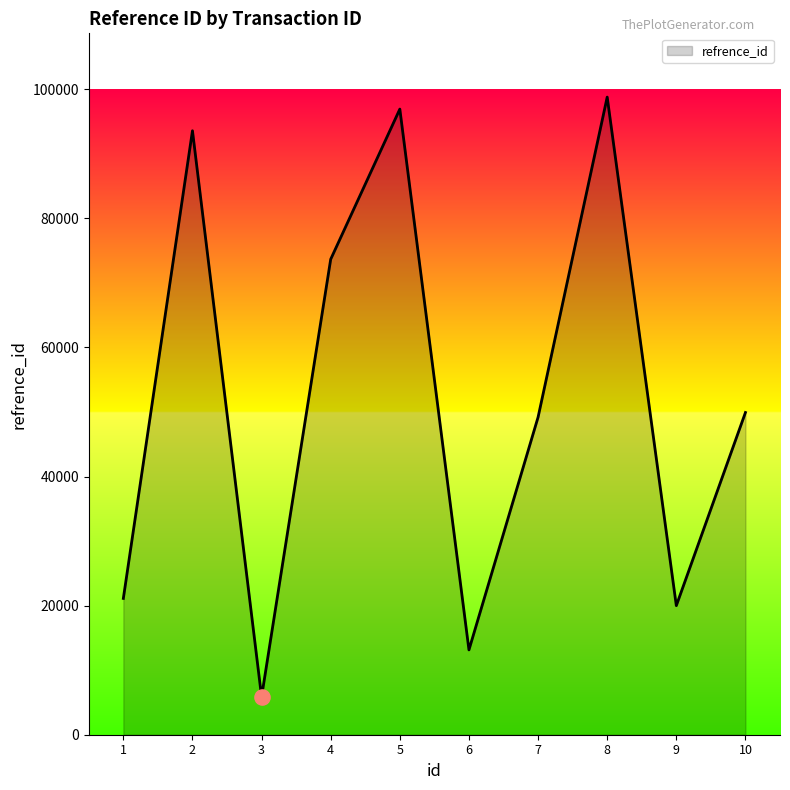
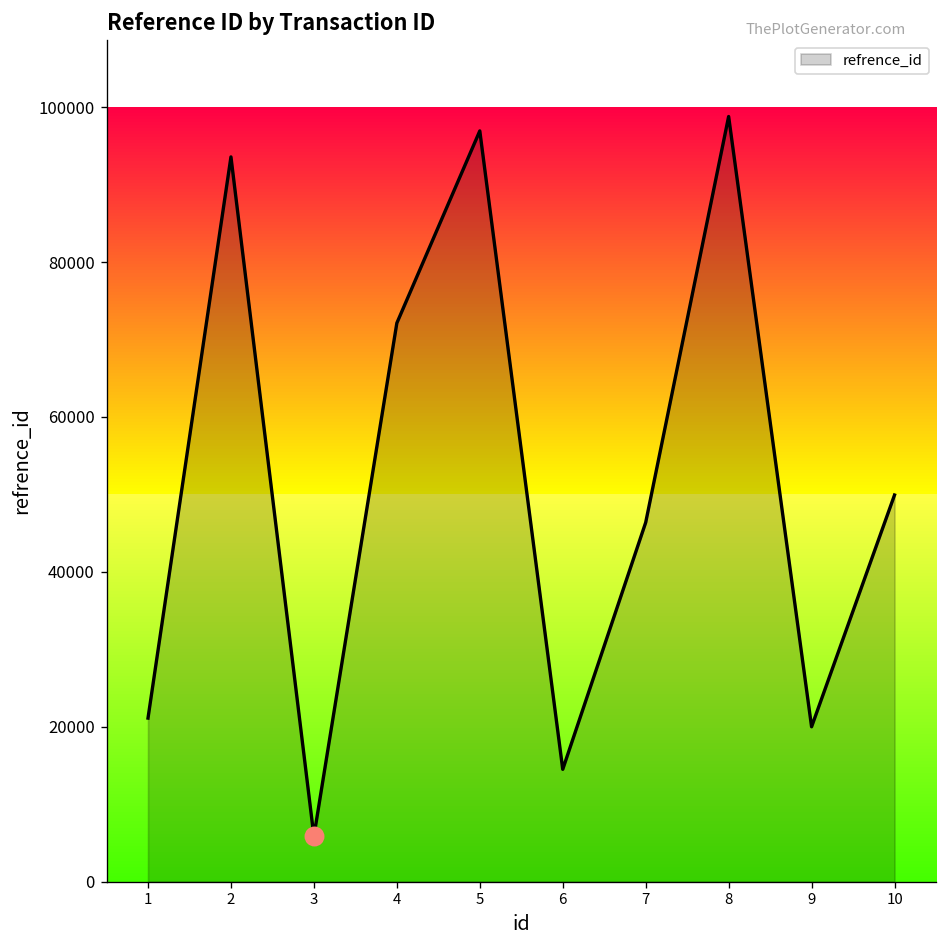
refrence_id, 4: 74000 -> 72000
refrence_id, 6: 13000 -> 15000
refrence_id, 7: 49000 -> 46000
